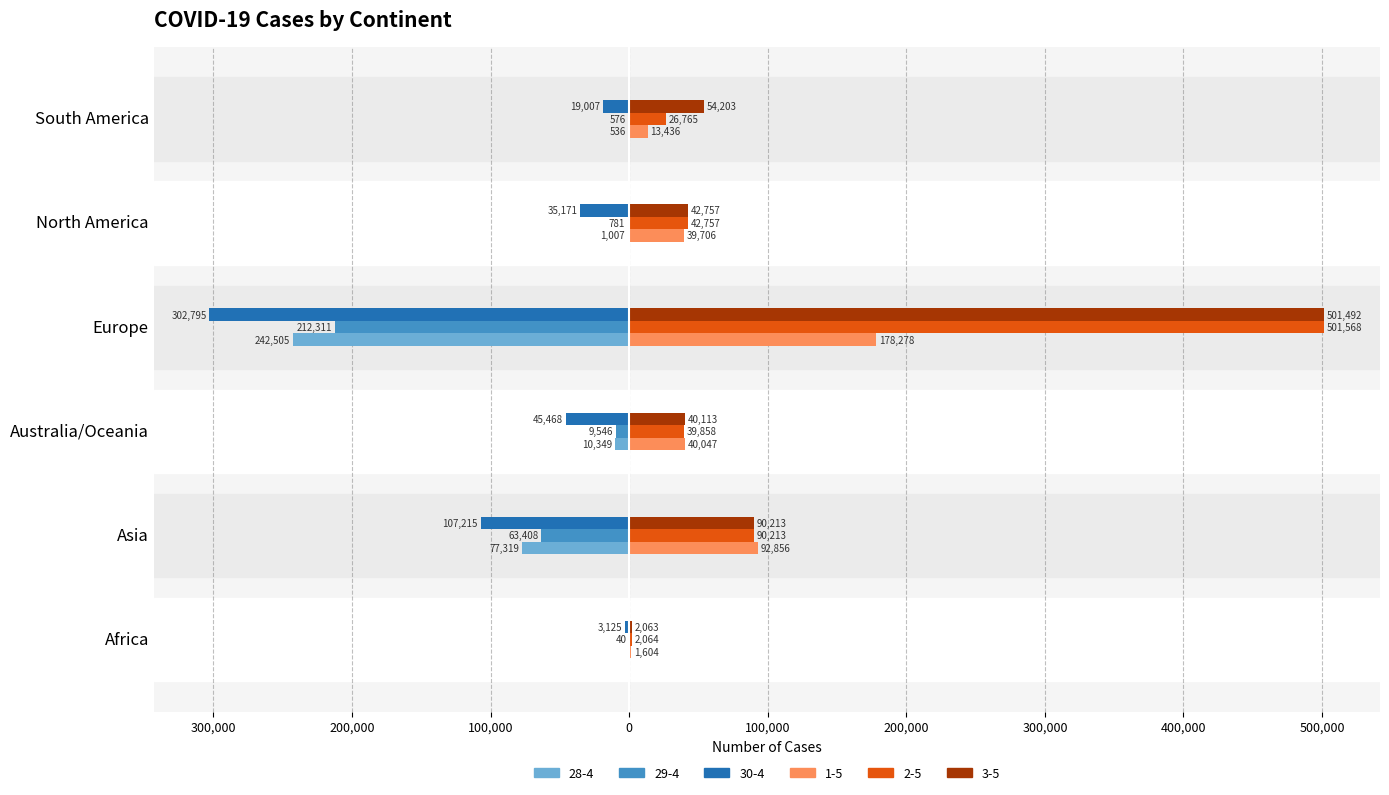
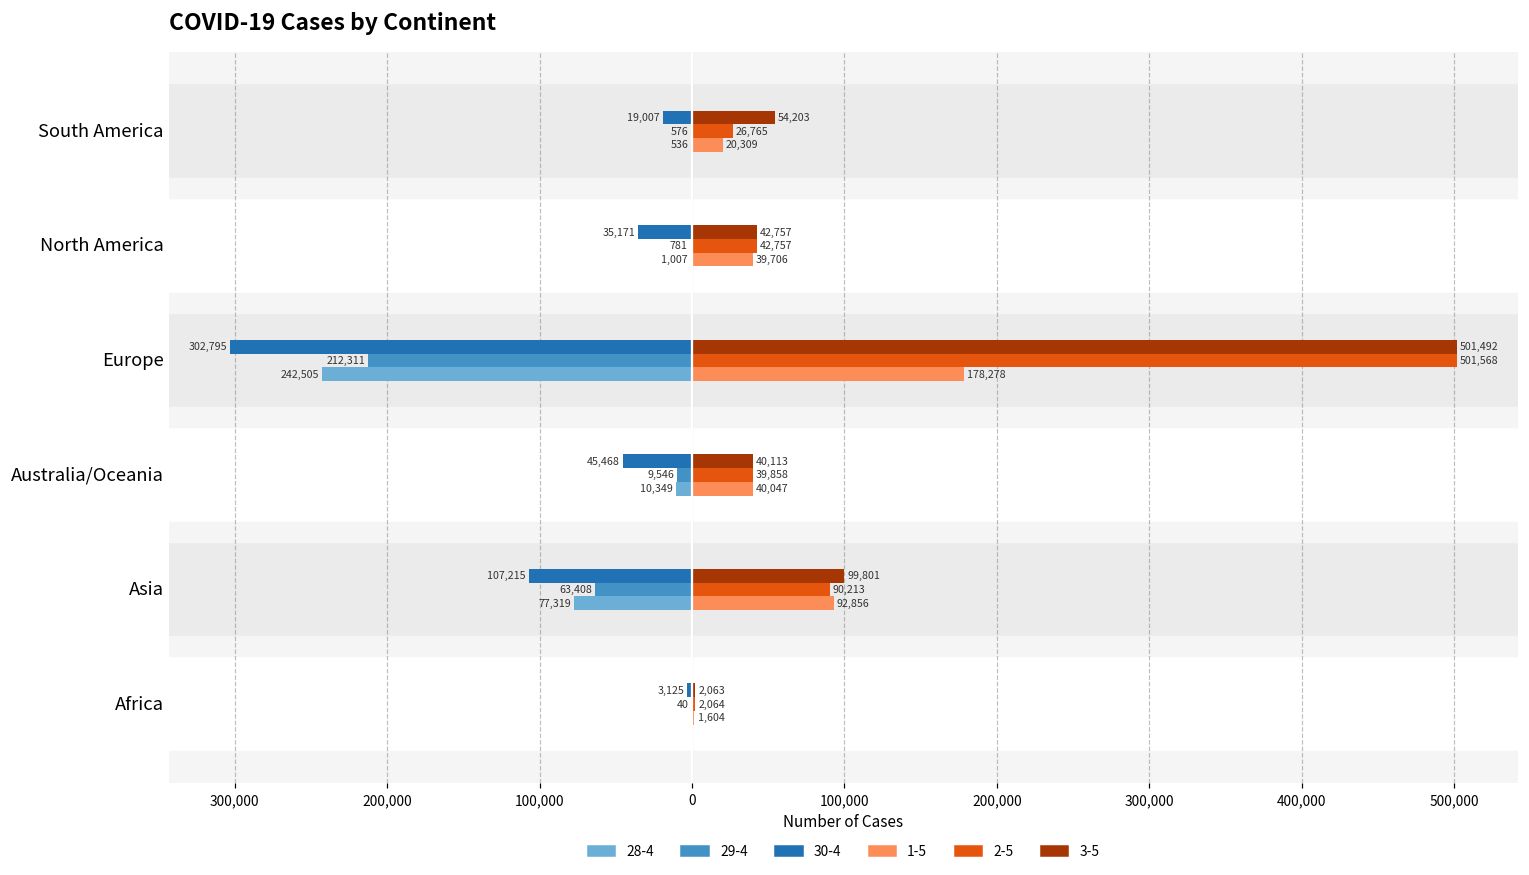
1-5, South America: 13,436 -> 20,309
3-5, Asia: 90,213 -> 99,801
